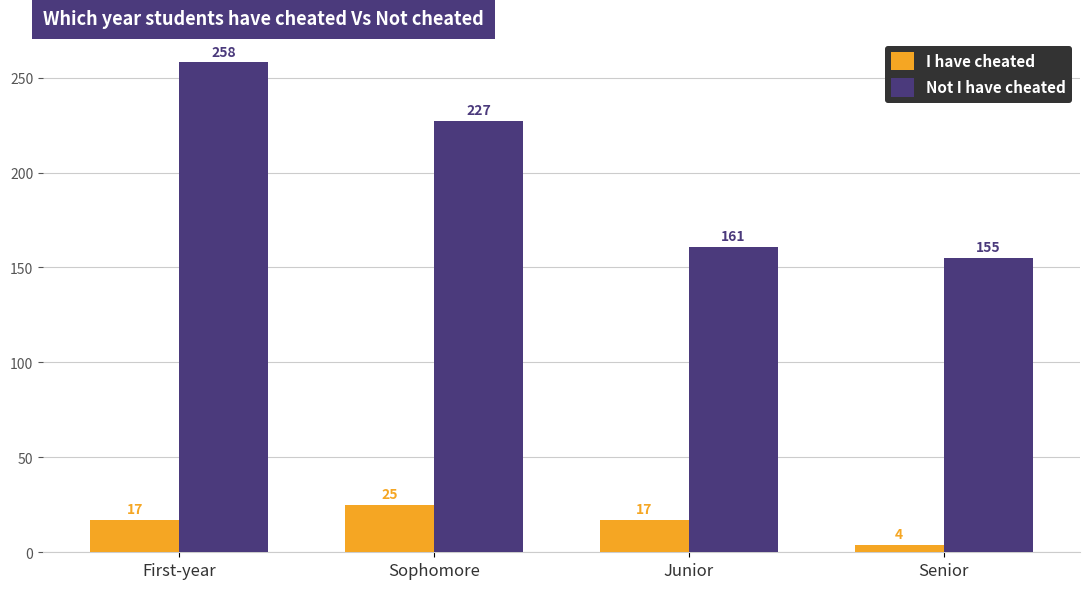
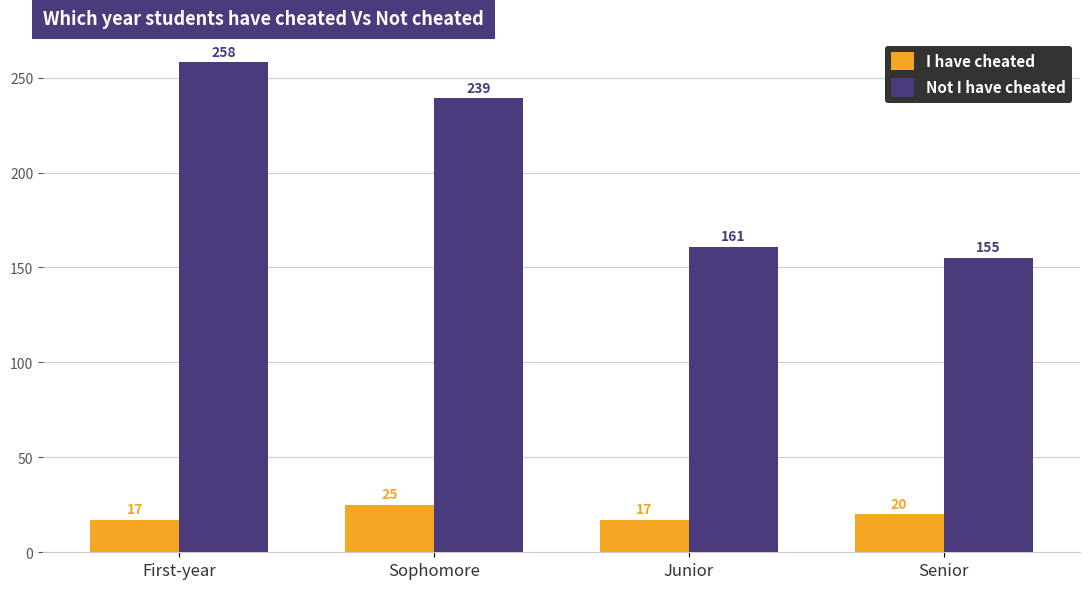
Not I have cheated, Sophomore: 227 -> 239
I have cheated, Senior: 4 -> 20
